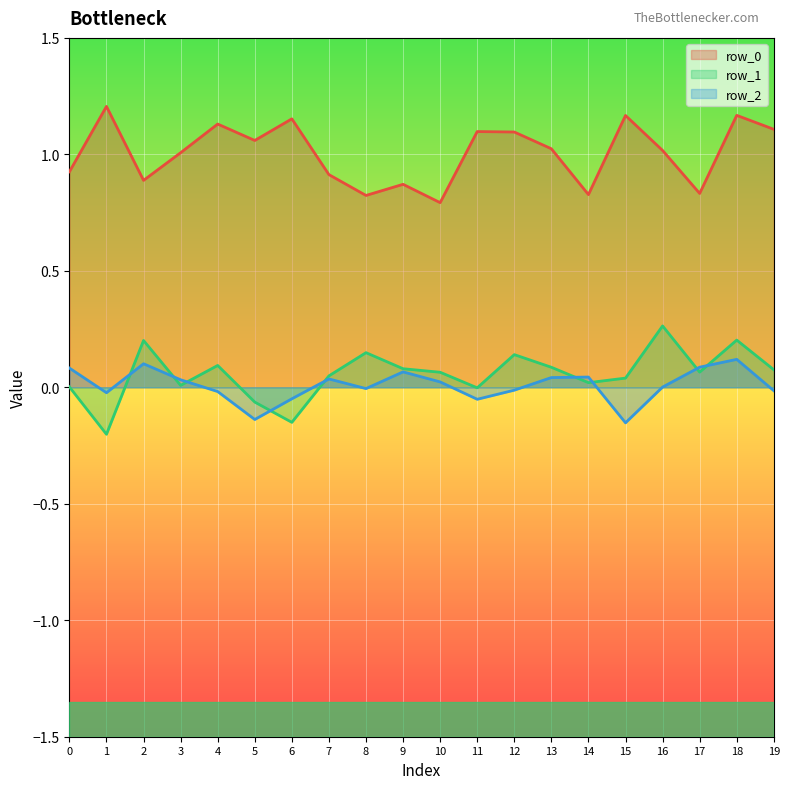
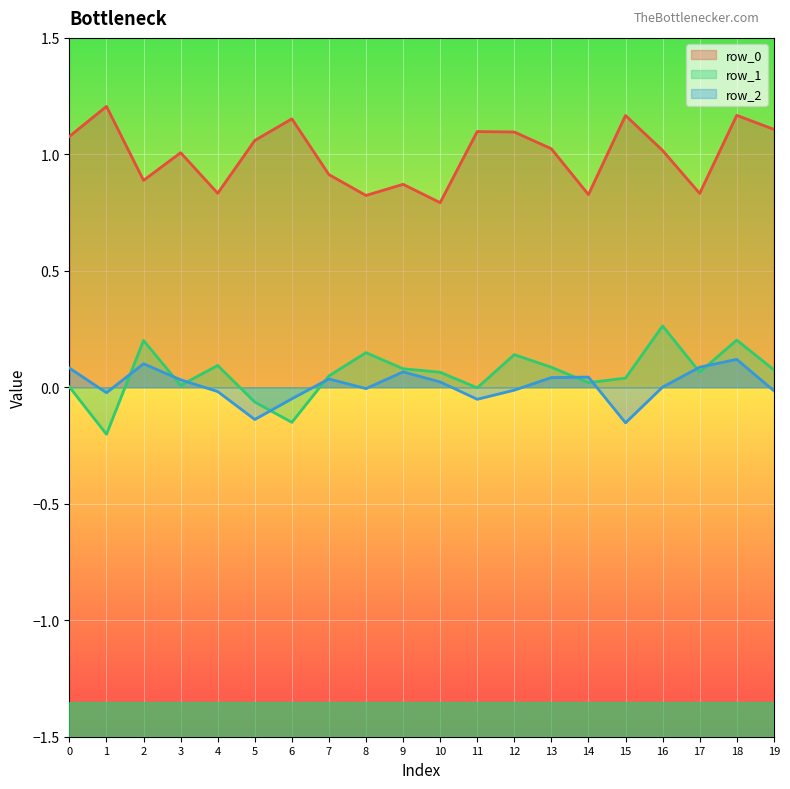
row_0, 0: 0.93 -> 1.08
row_0, 4: 1.13 -> 0.83
